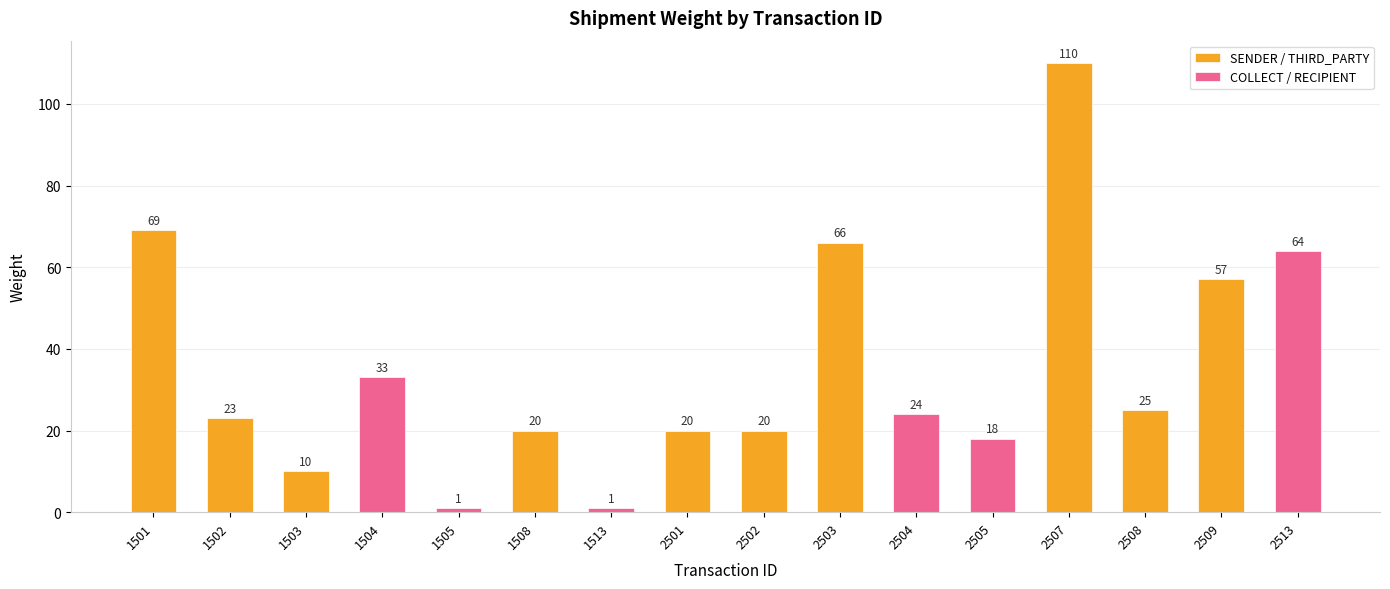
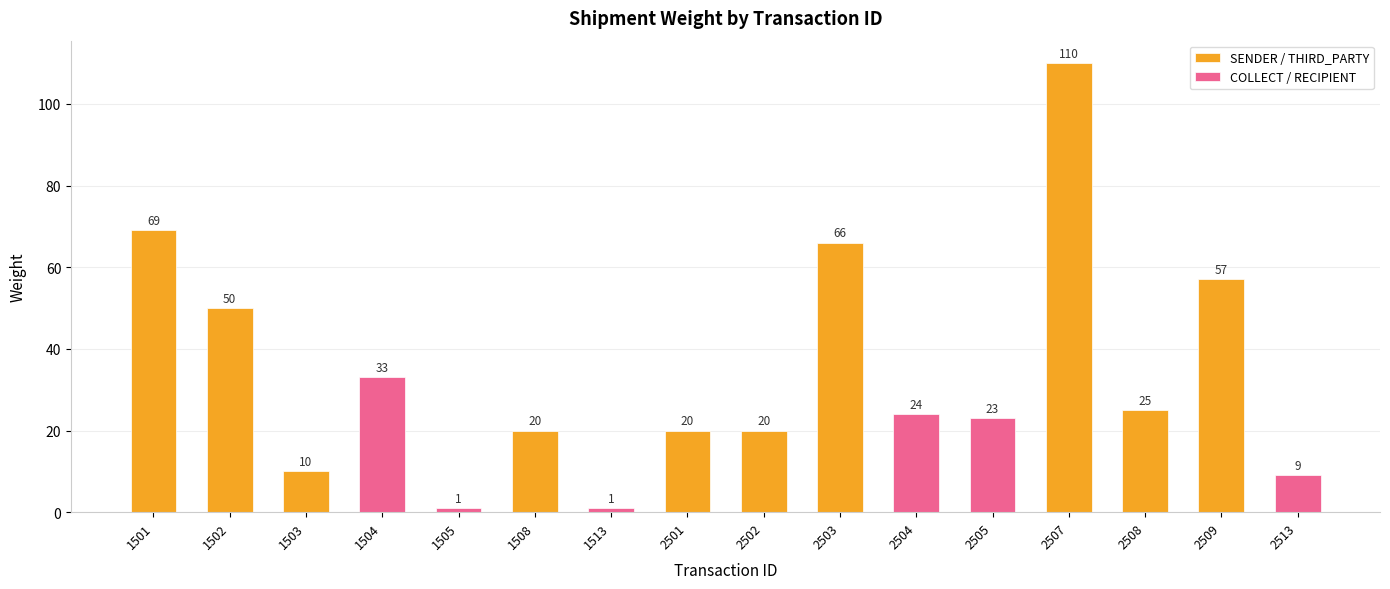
1502: 23 -> 50
2505: 18 -> 23
2513: 64 -> 9
